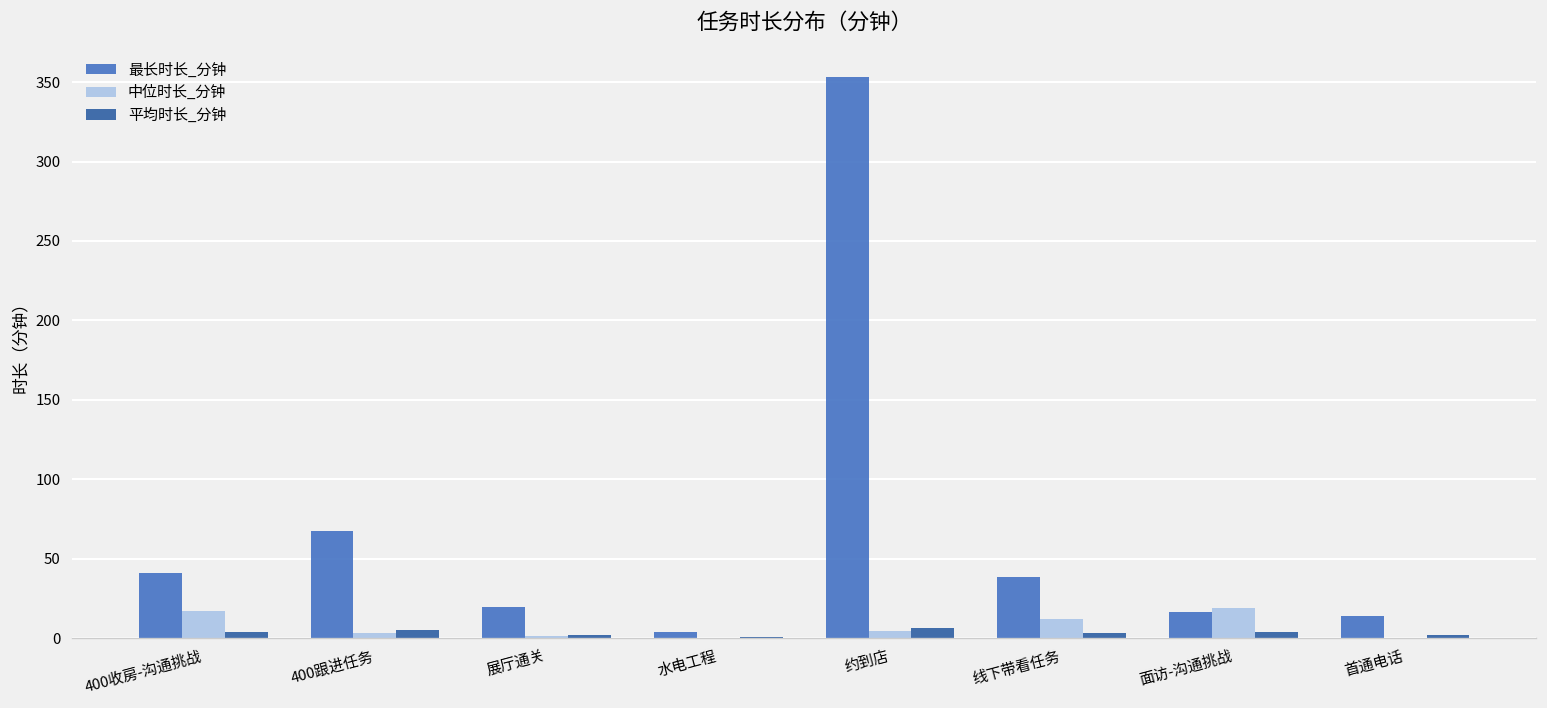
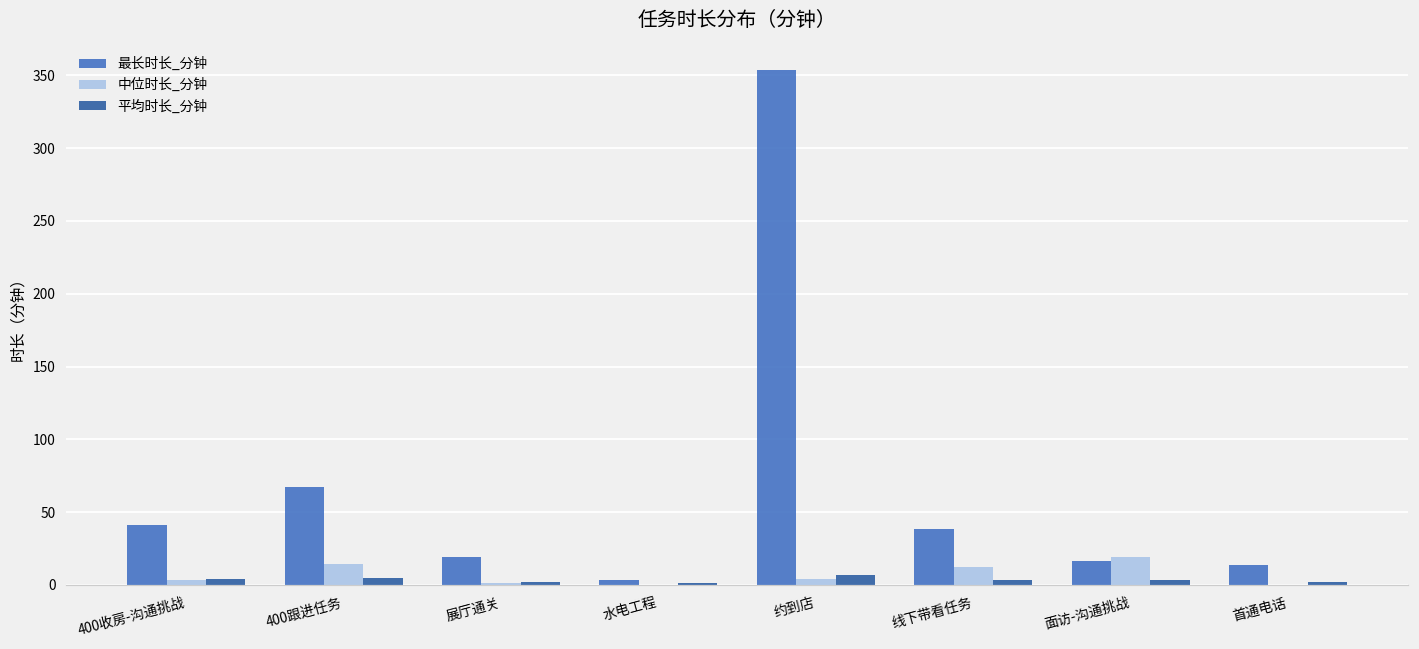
中位时长_分钟, 400收房-沟通挑战: 17 -> 3
中位时长_分钟, 400跟进任务: 3 -> 14
